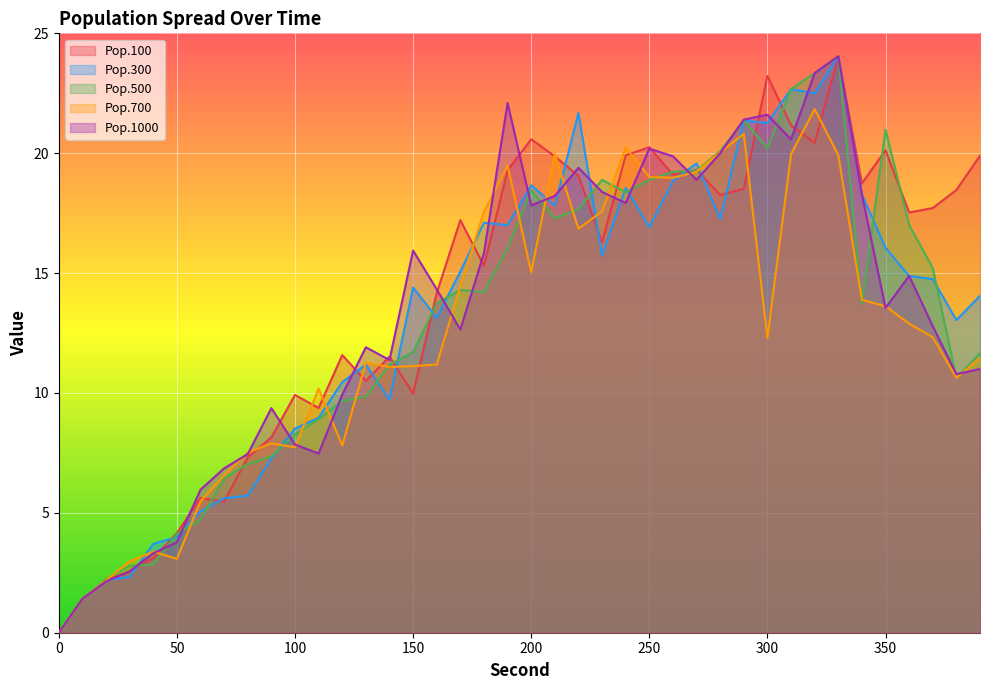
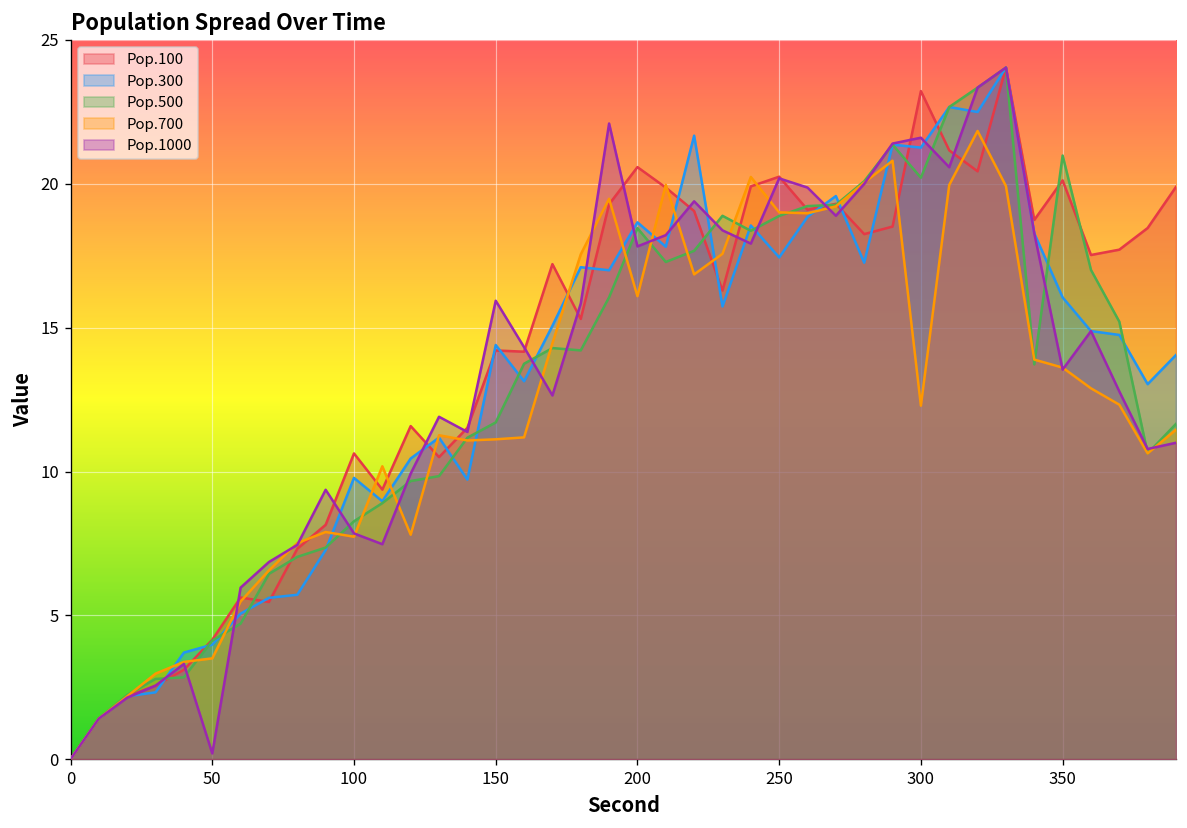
Pop.700, 50: 3.1 -> 3.5
Pop.1000, 50: 3.8 -> 0.2
Pop.100, 100: 9.9 -> 10.6
Pop.300, 100: 8.5 -> 9.8
Pop.100, 150: 10.0 -> 14.2
Pop.700, 200: 15.0 -> 16.1
Pop.300, 250: 16.9 -> 17.4
